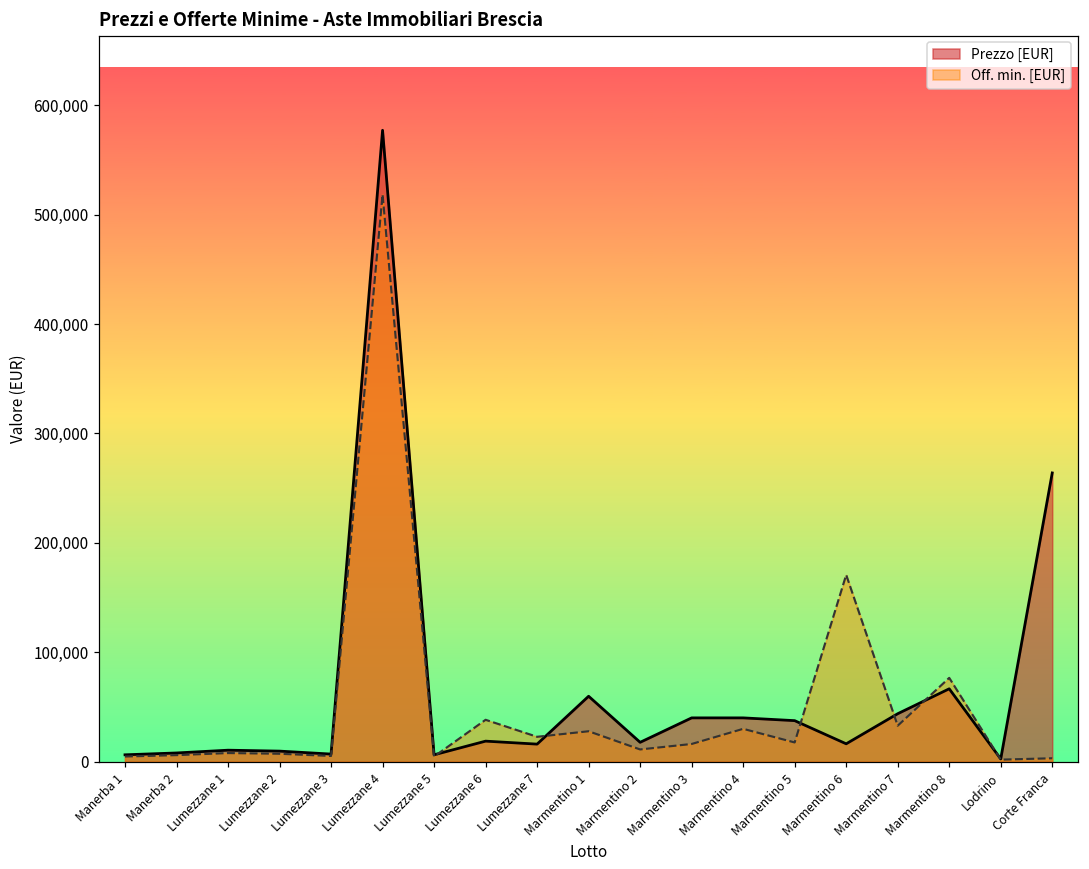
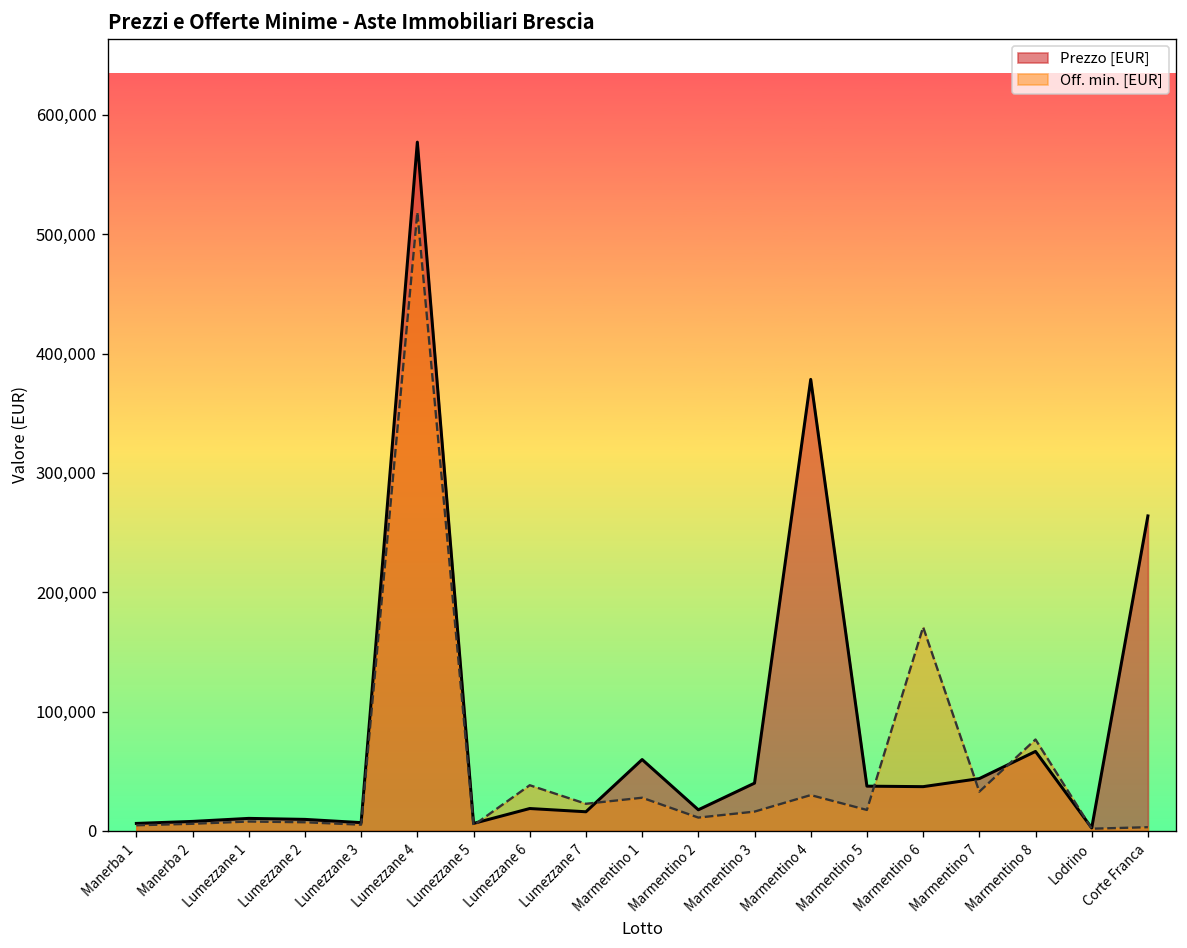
Prezzo [EUR], Marmentino 4: 40,000 -> 380,000
Prezzo [EUR], Marmentino 6: 20,000 -> 40,000
